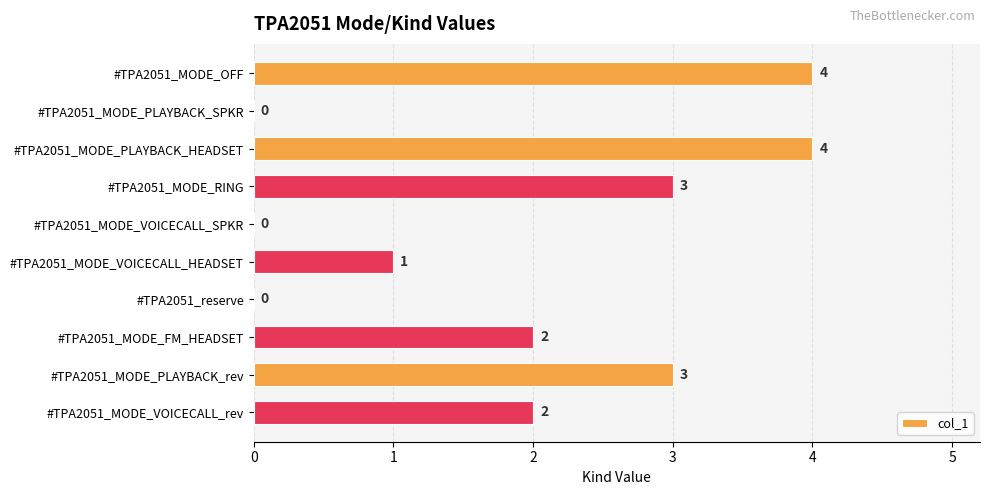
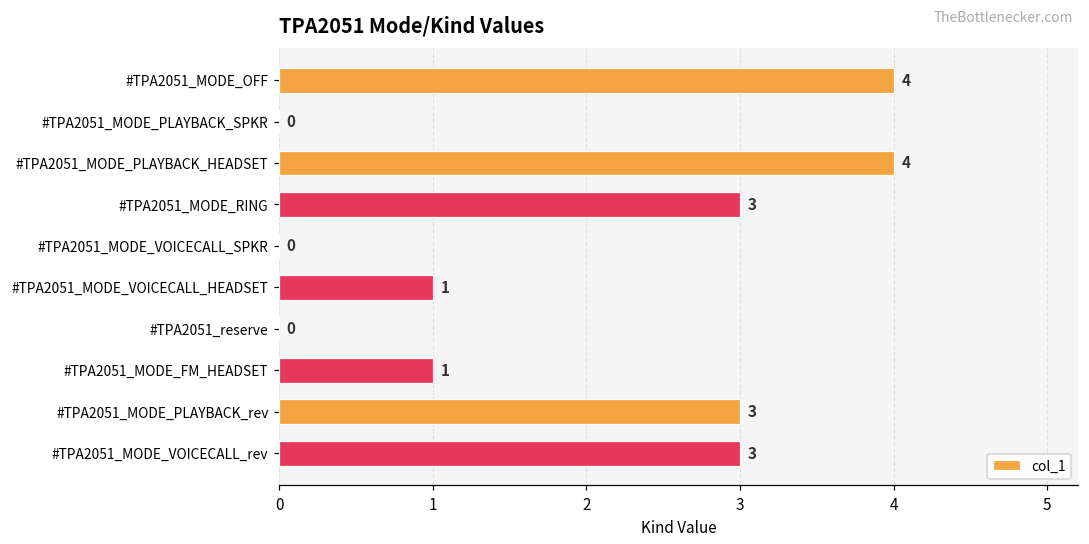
#TPA2051_MODE_FM_HEADSET: 2 -> 1
#TPA2051_MODE_VOICECALL_rev: 2 -> 3
